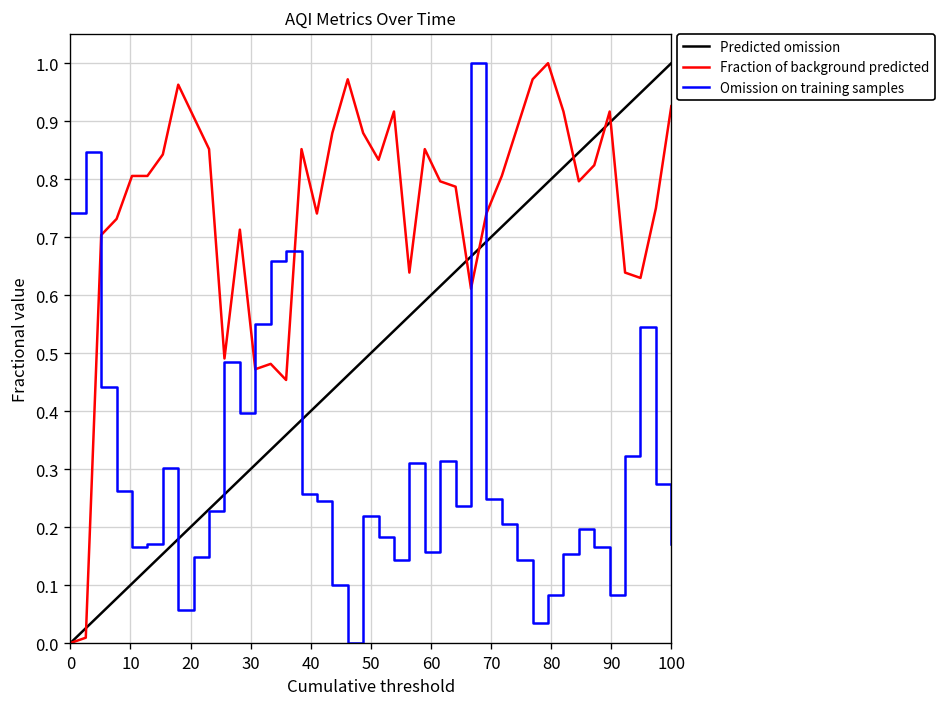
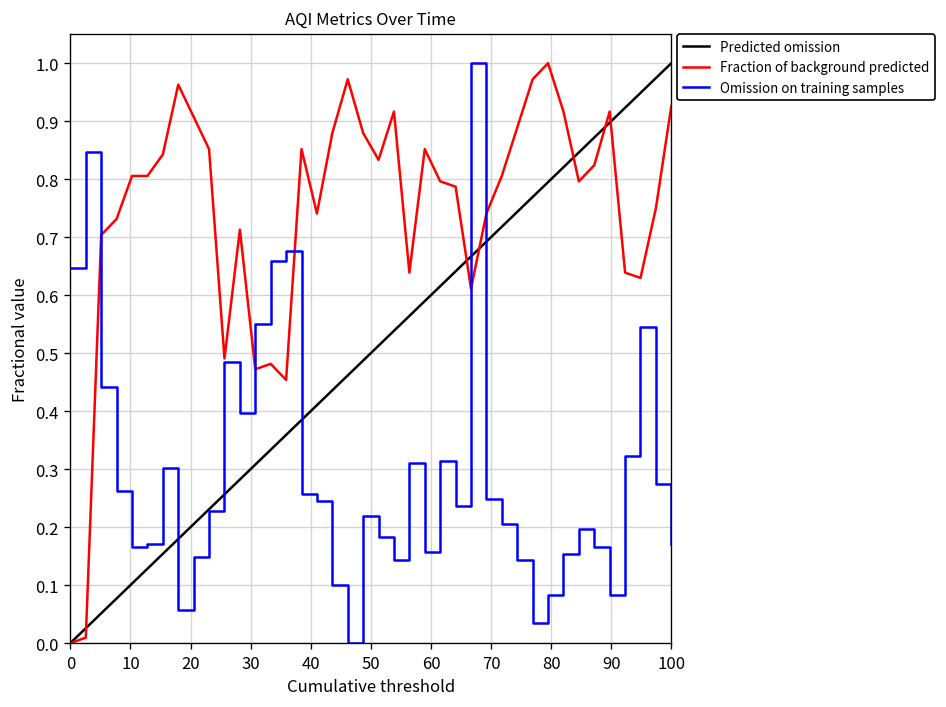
Omission on training samples, 0: 0.74 -> 0.65
